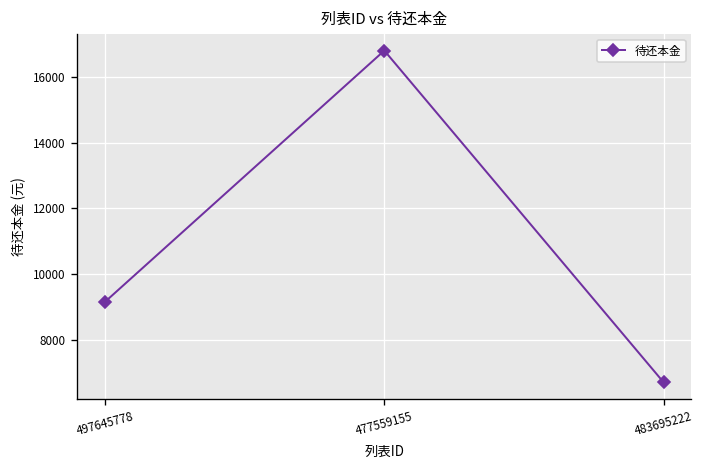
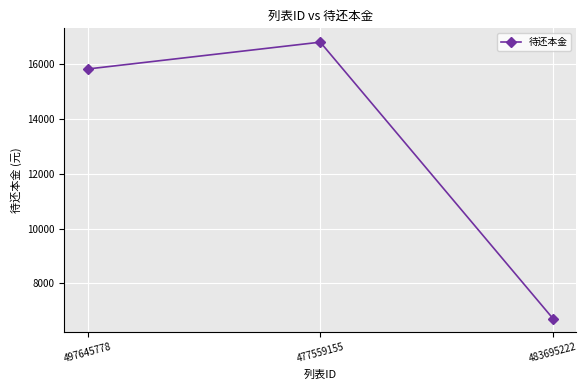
497645778: 9200 -> 15800
